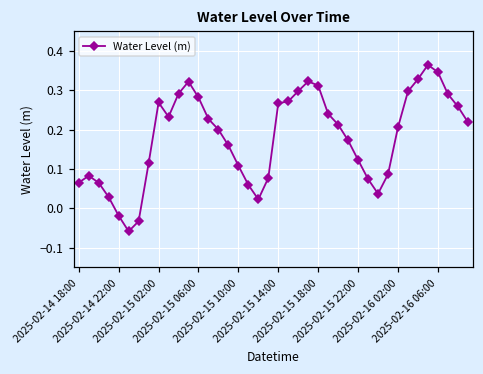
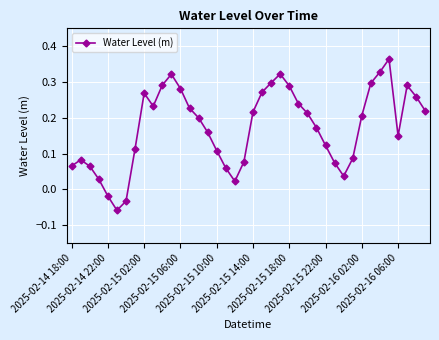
2025-02-15 14:00: 0.27 -> 0.22
2025-02-15 18:00: 0.31 -> 0.29
2025-02-16 06:00: 0.35 -> 0.15
